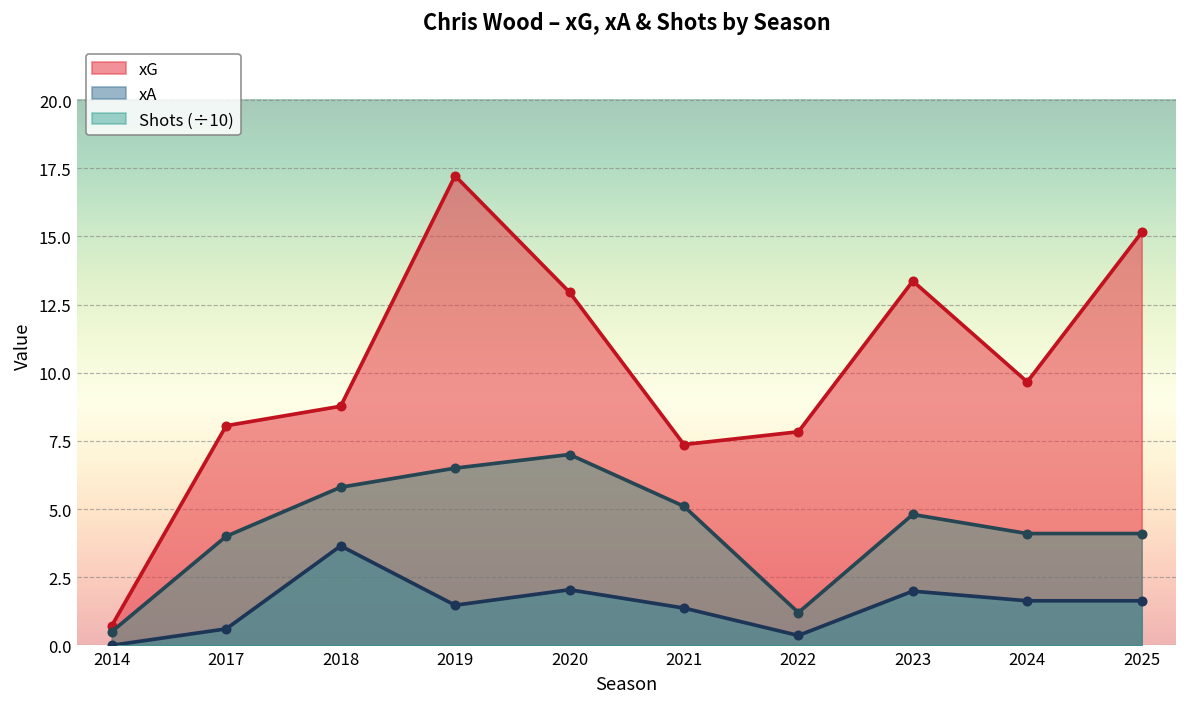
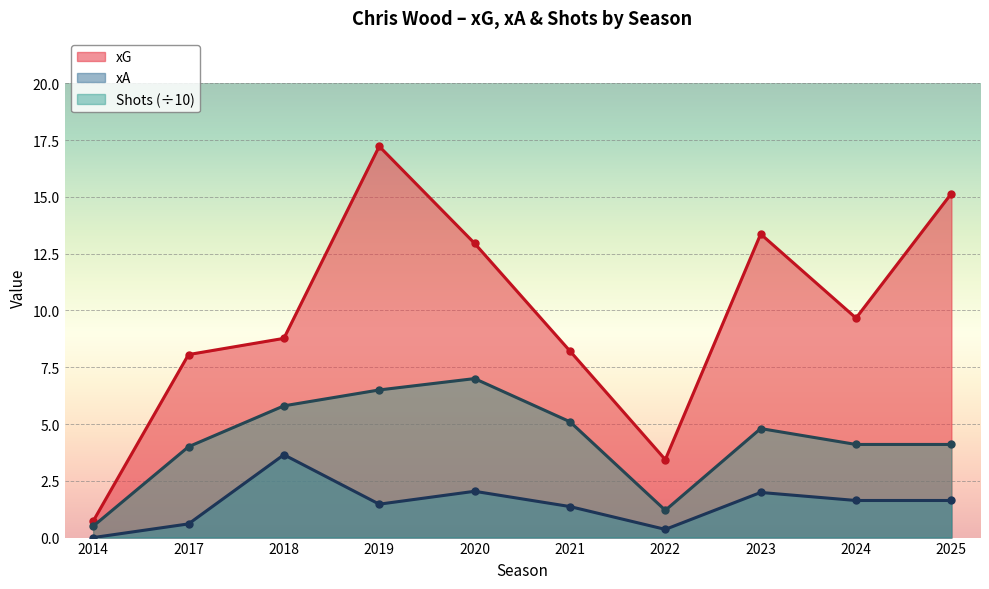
xG, 2021: 7.4 -> 8.2
xG, 2022: 7.8 -> 3.4
